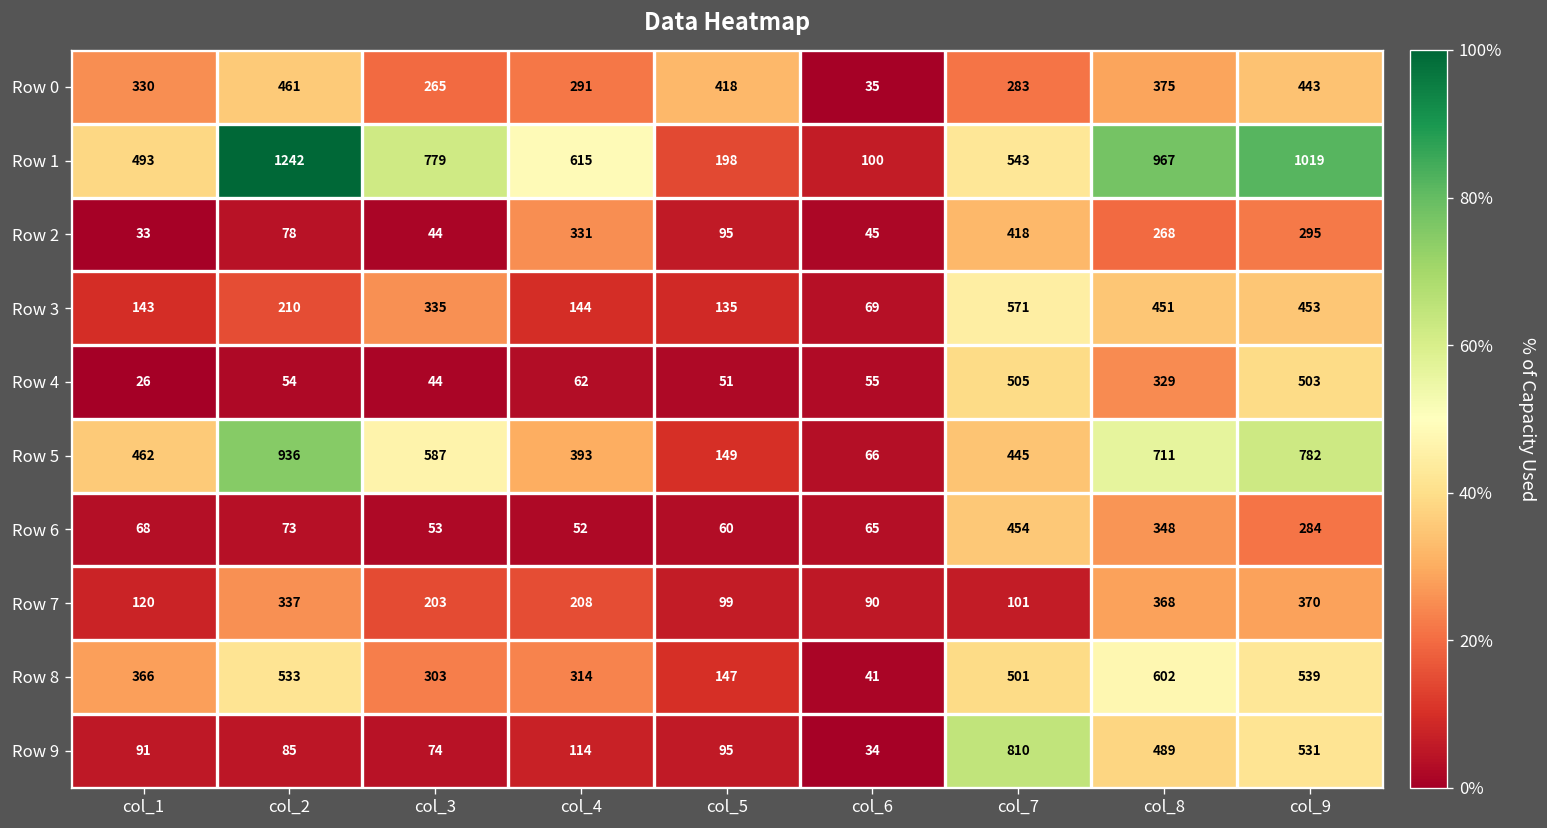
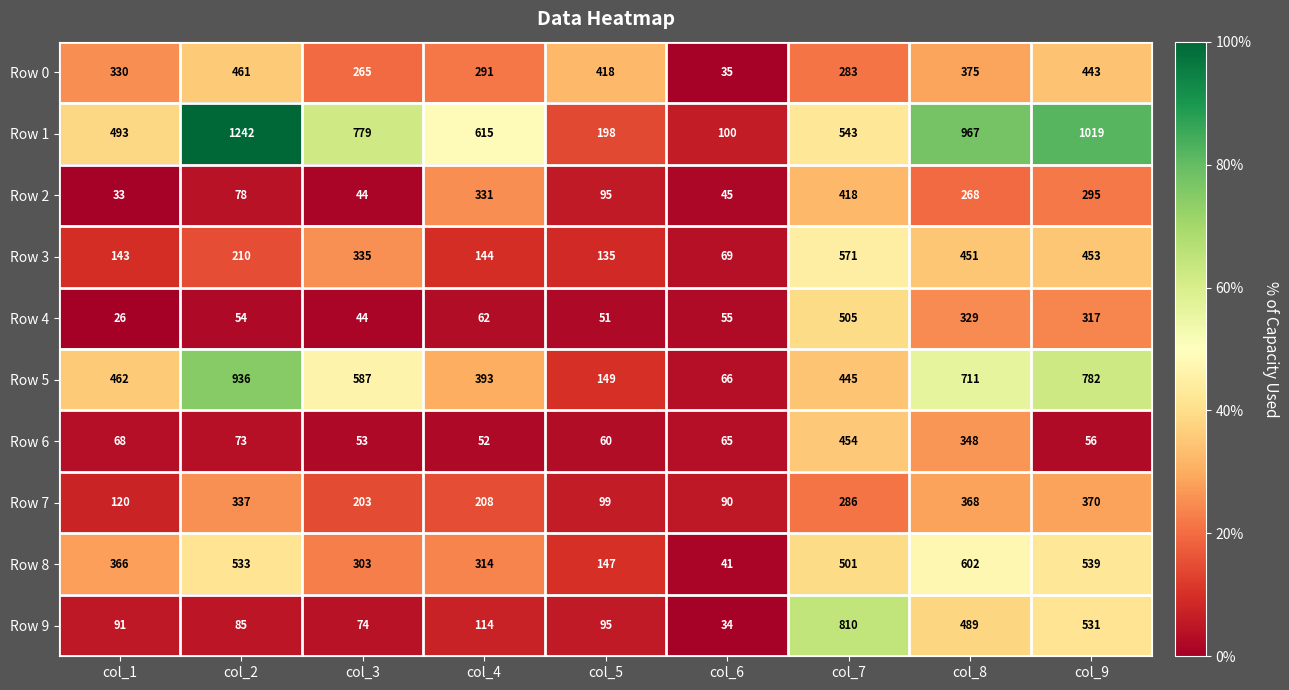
Row 4, col_9: 503 -> 317
Row 6, col_9: 284 -> 56
Row 7, col_7: 101 -> 286
